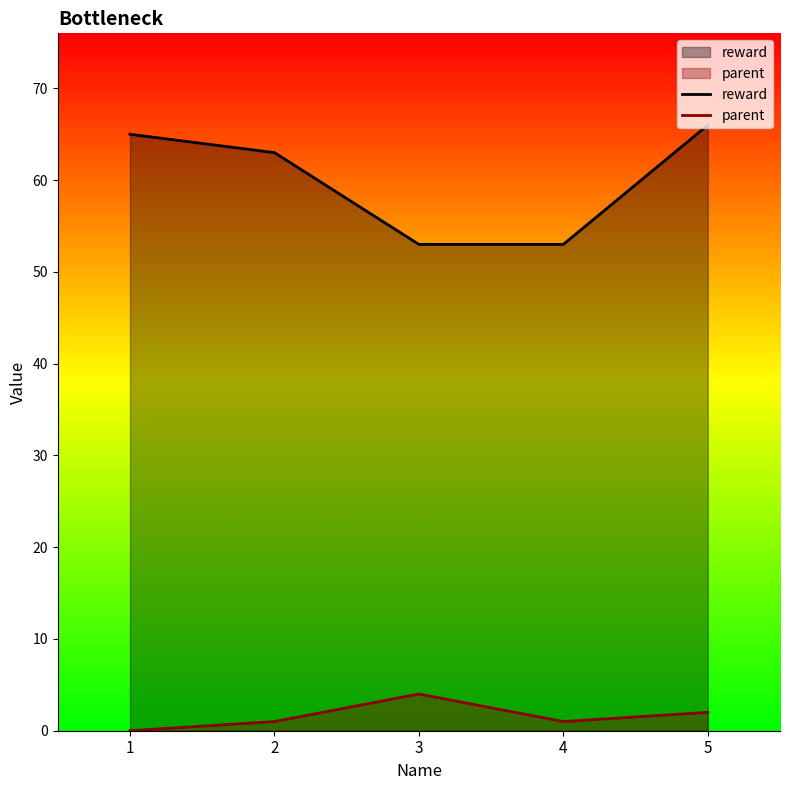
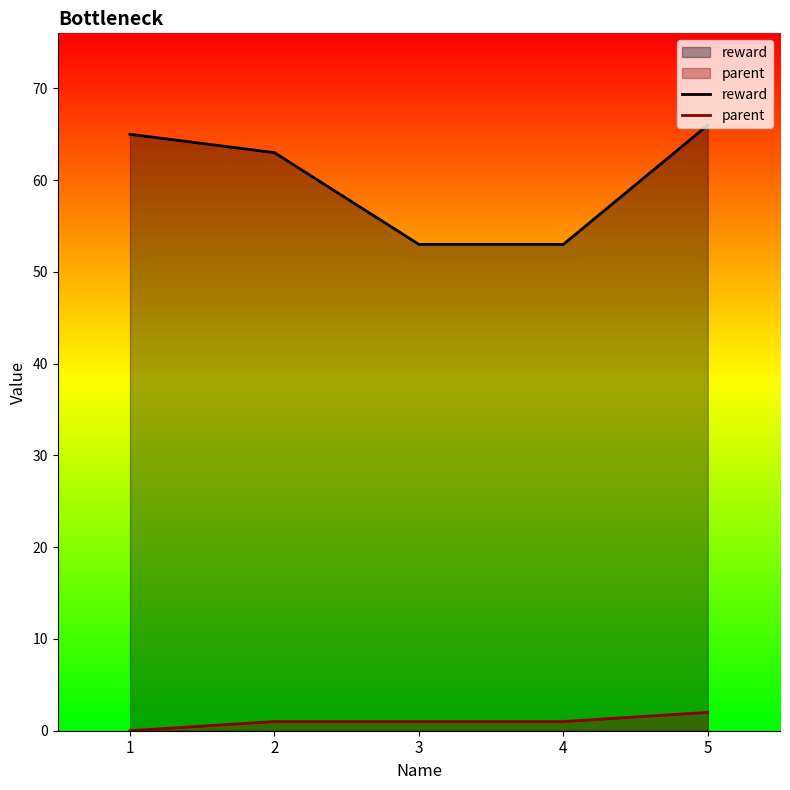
parent, 3: 4 -> 1
